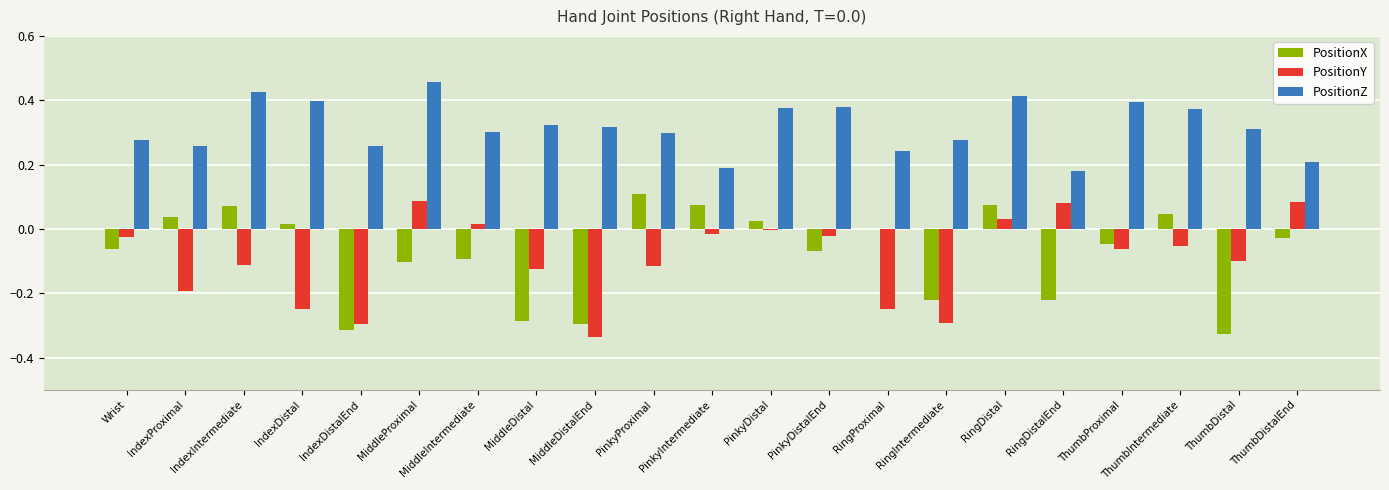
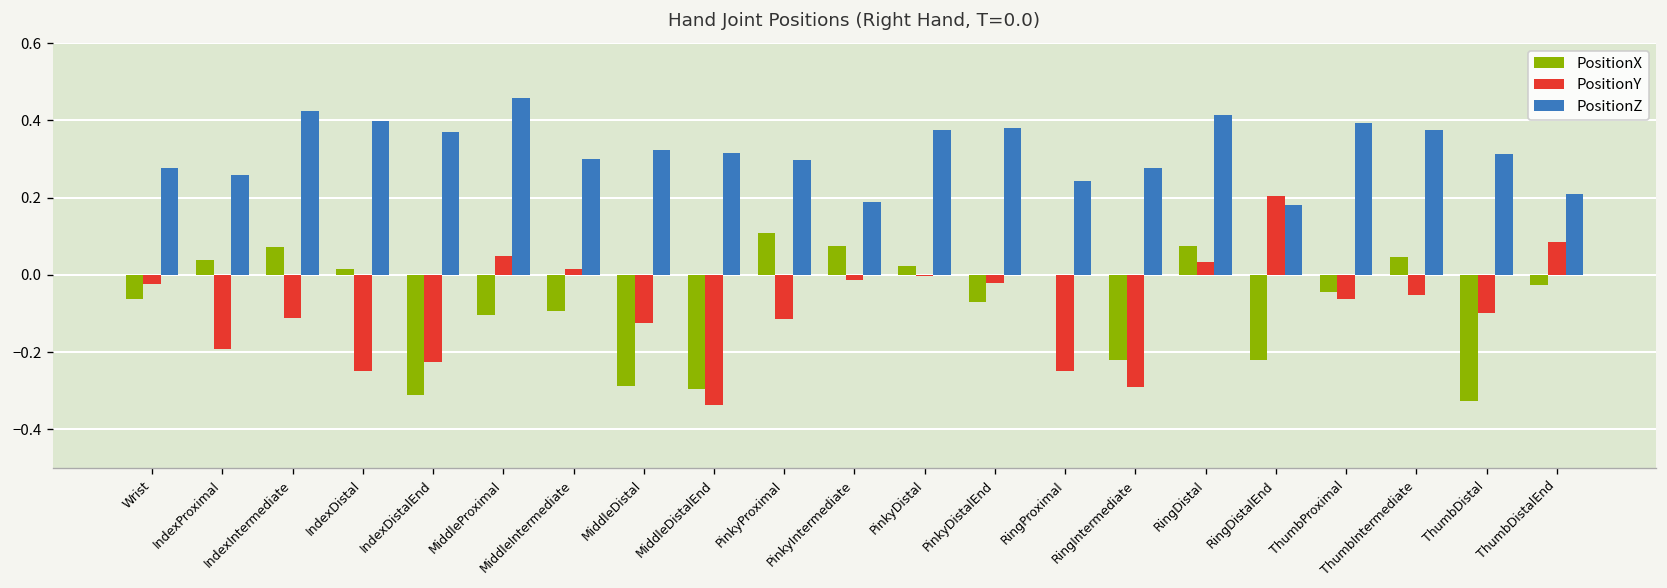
PositionY, IndexDistalEnd: -0.29 -> -0.22
PositionZ, IndexDistalEnd: 0.26 -> 0.37
PositionY, MiddleProximal: 0.09 -> 0.05
PositionY, RingDistalEnd: 0.08 -> 0.21
